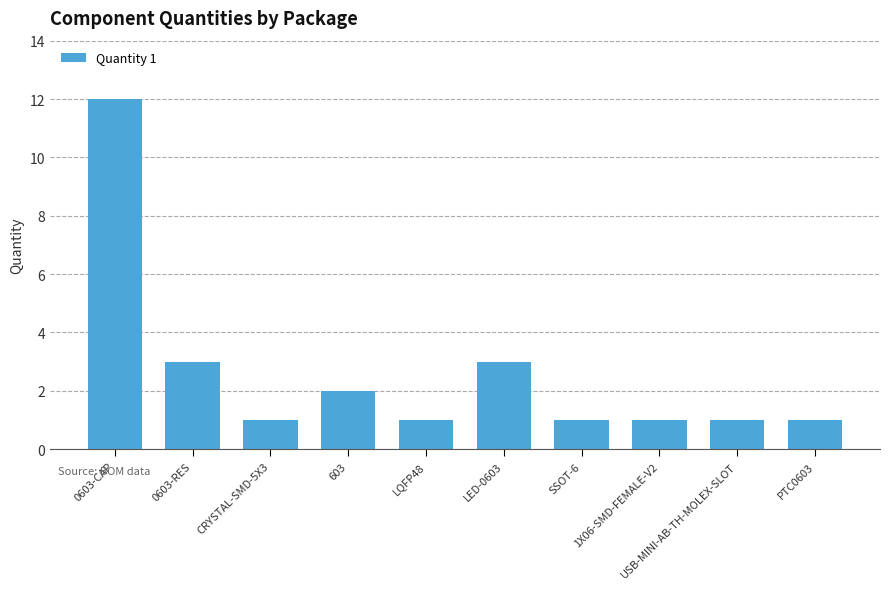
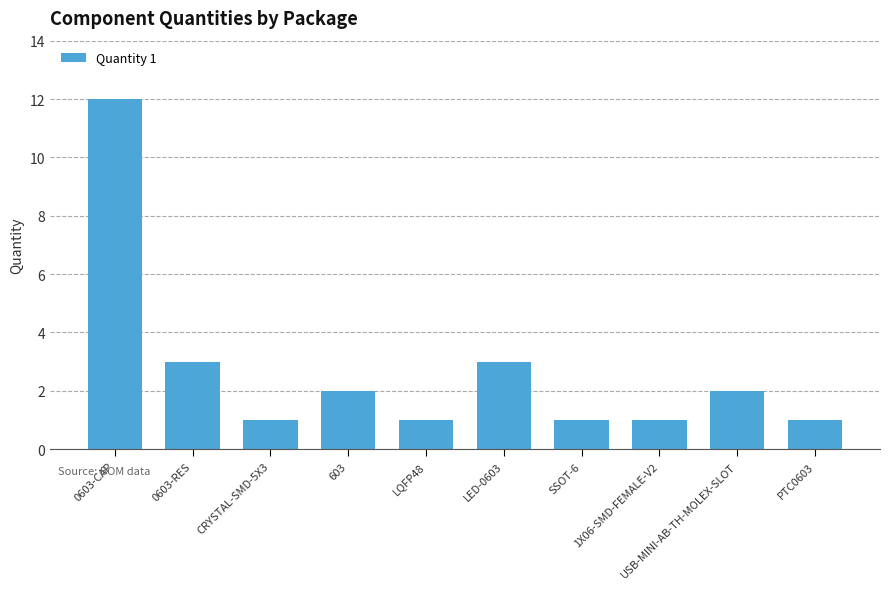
USB-MINI-AB-TH-MOLEX-SLOT: 1 -> 2
